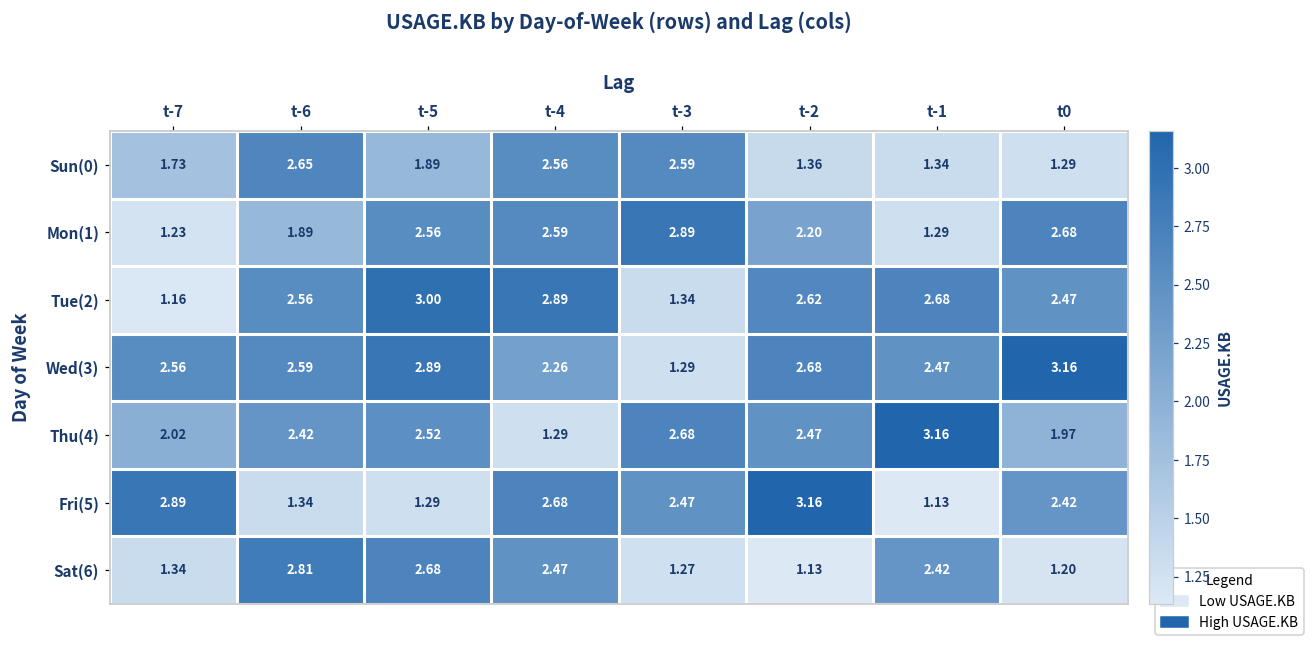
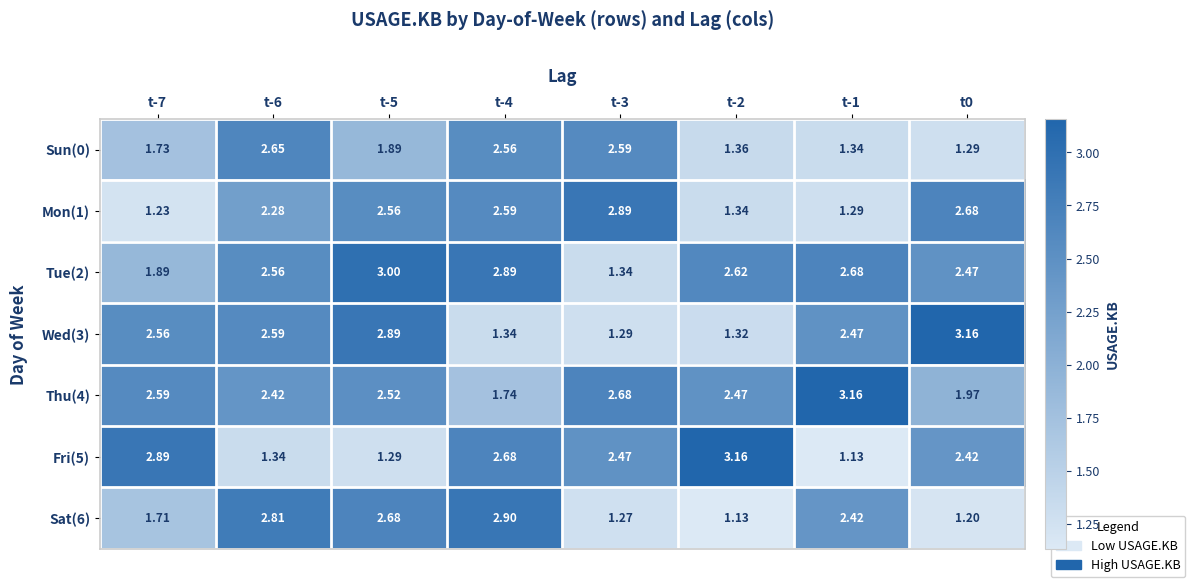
Mon(1), t-6: 1.89 -> 2.28
Mon(1), t-2: 2.20 -> 1.34
Tue(2), t-7: 1.16 -> 1.89
Wed(3), t-4: 2.26 -> 1.34
Wed(3), t-2: 2.68 -> 1.32
Thu(4), t-7: 2.02 -> 2.59
Thu(4), t-4: 1.29 -> 1.74
Sat(6), t-7: 1.34 -> 1.71
Sat(6), t-4: 2.47 -> 2.90
